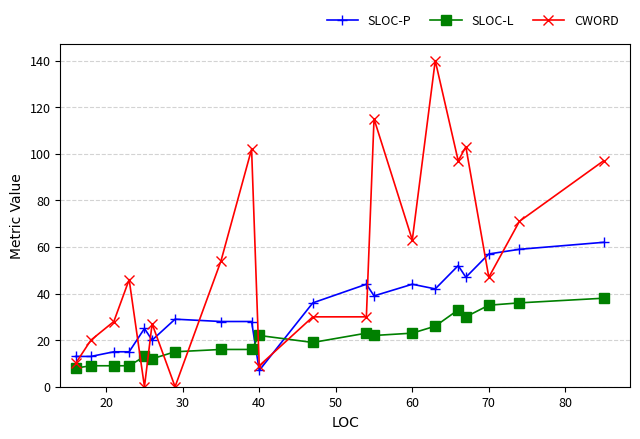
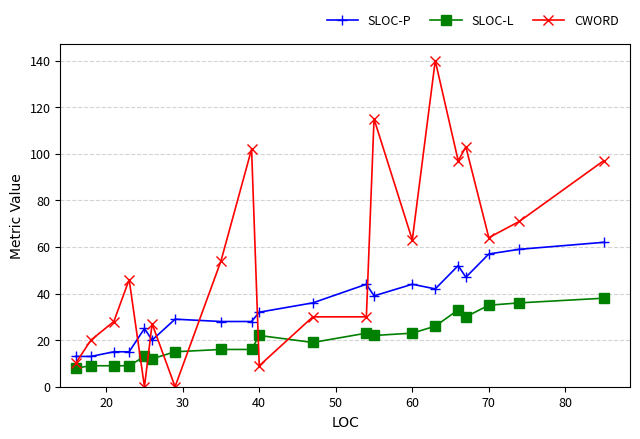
SLOC-P, 40: 7 -> 32
CWORD, 70: 47 -> 64
